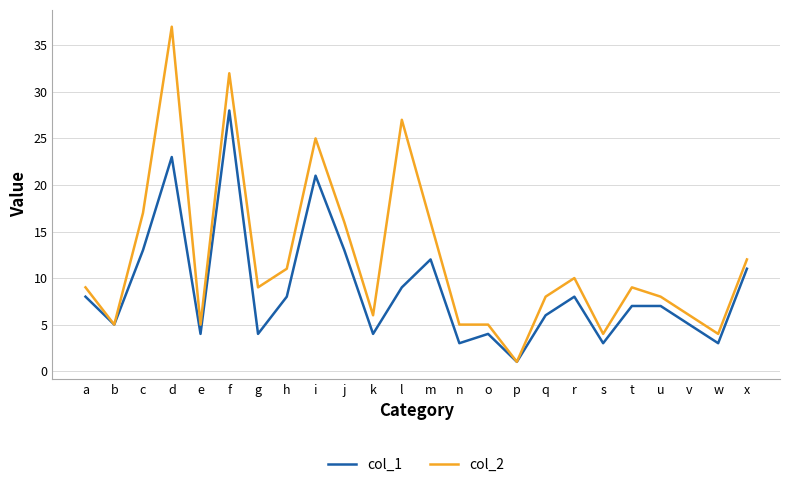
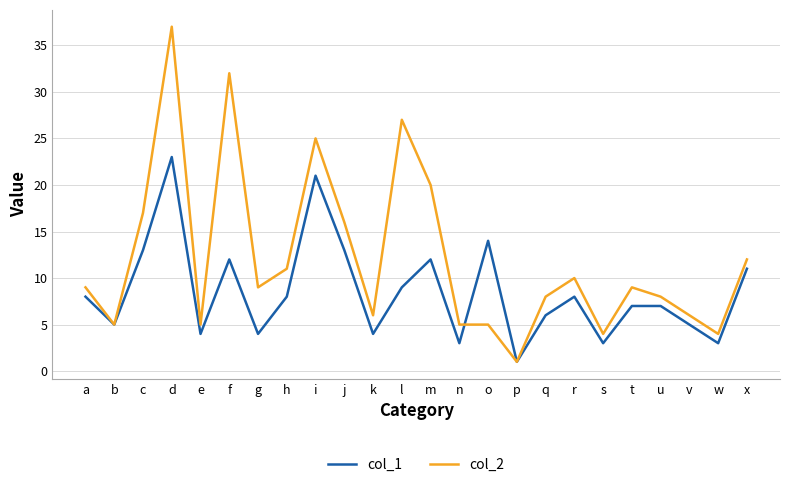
col_1, f: 28 -> 12
col_2, m: 16 -> 20
col_1, o: 4 -> 14
